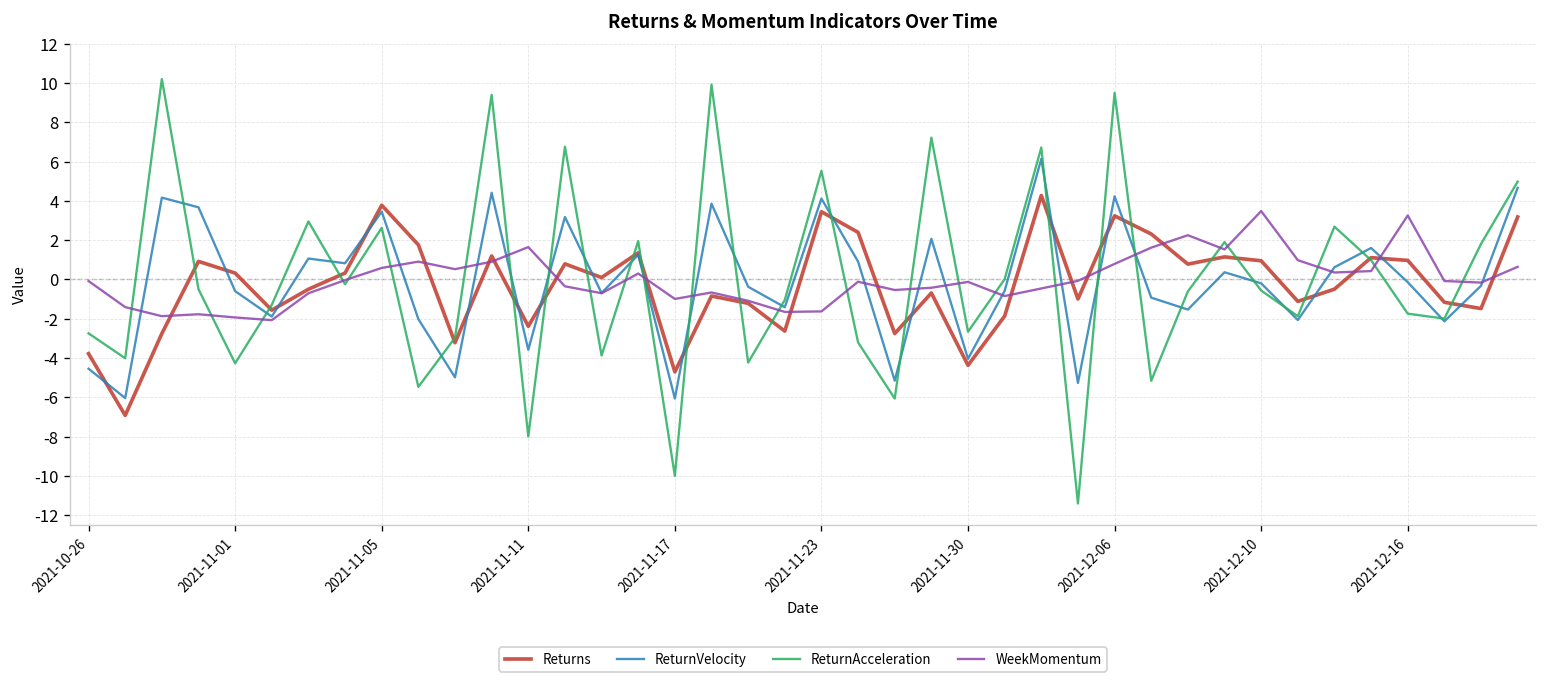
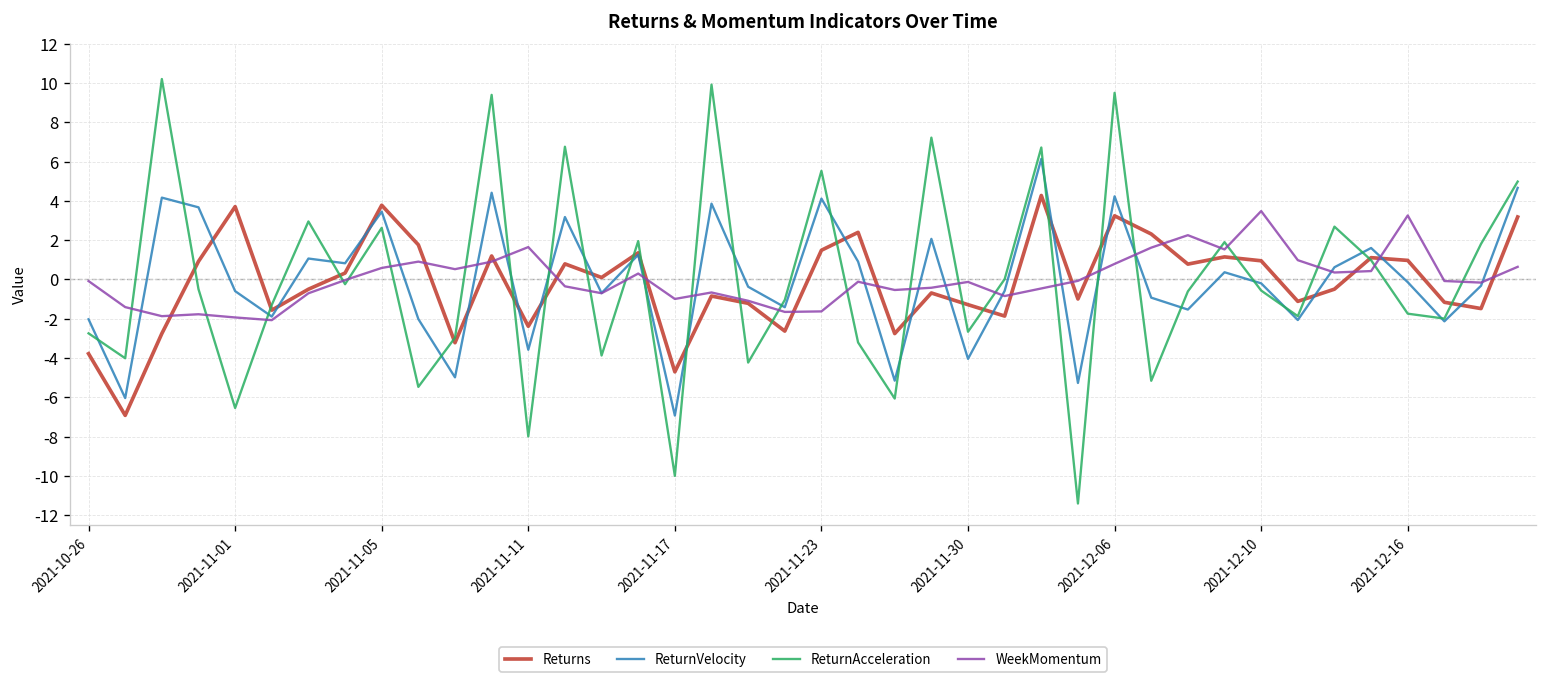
ReturnVelocity, 2021-10-26: -4.5 -> -2.0
Returns, 2021-11-01: 0.3 -> 3.7
ReturnAcceleration, 2021-11-01: -4.3 -> -6.5
ReturnVelocity, 2021-11-17: -6.1 -> -6.9
Returns, 2021-11-23: 3.4 -> 1.5
Returns, 2021-11-30: -4.4 -> -1.3
